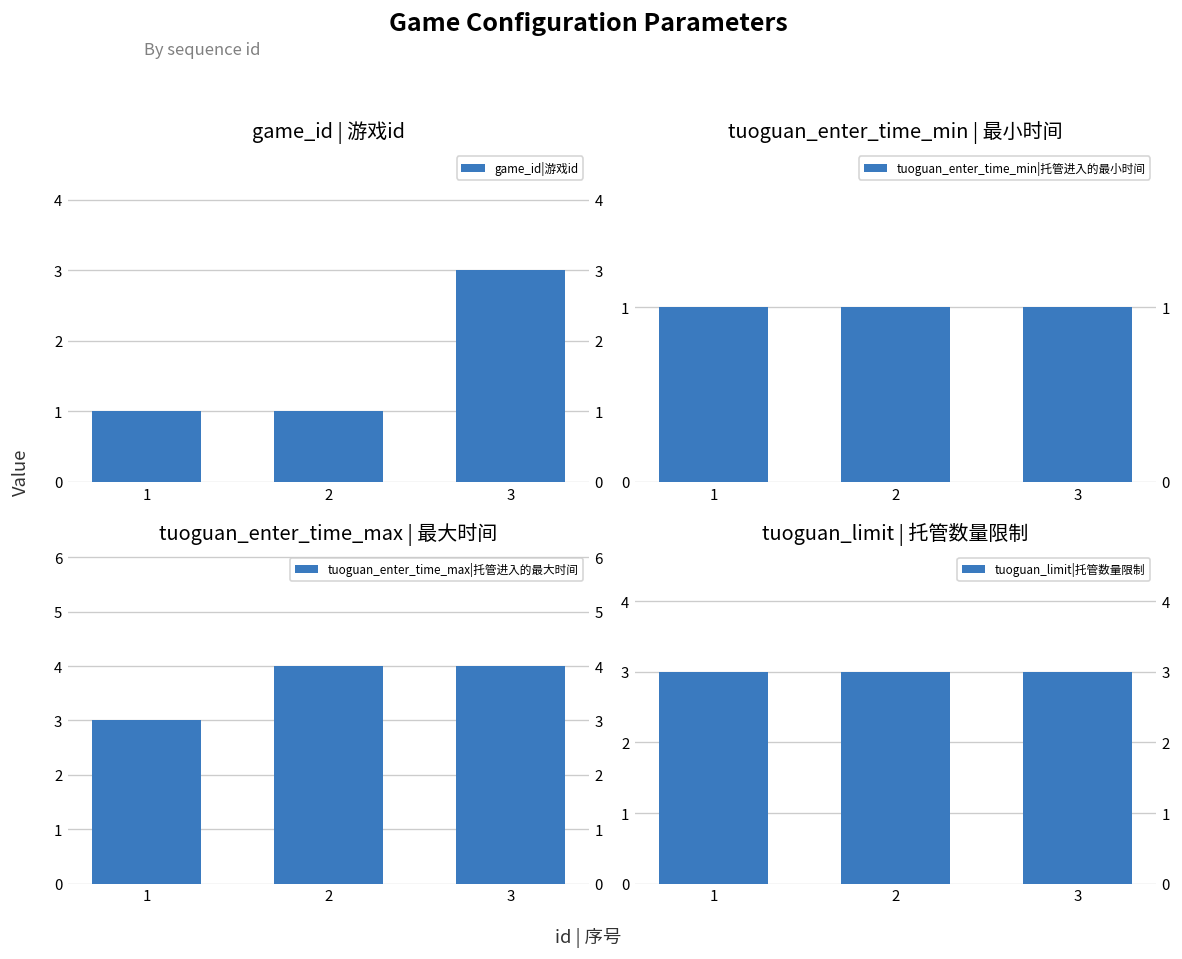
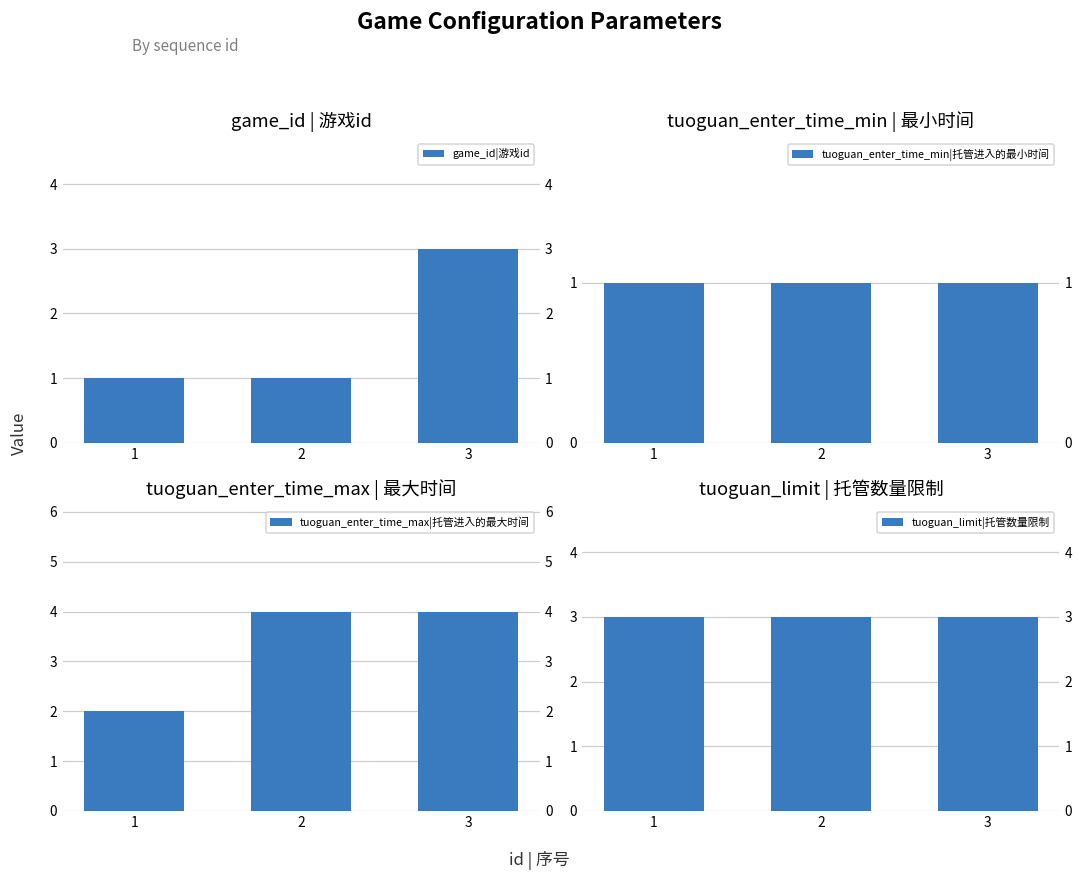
tuoguan_enter_time_max | 最大时间, 1: 3 -> 2
